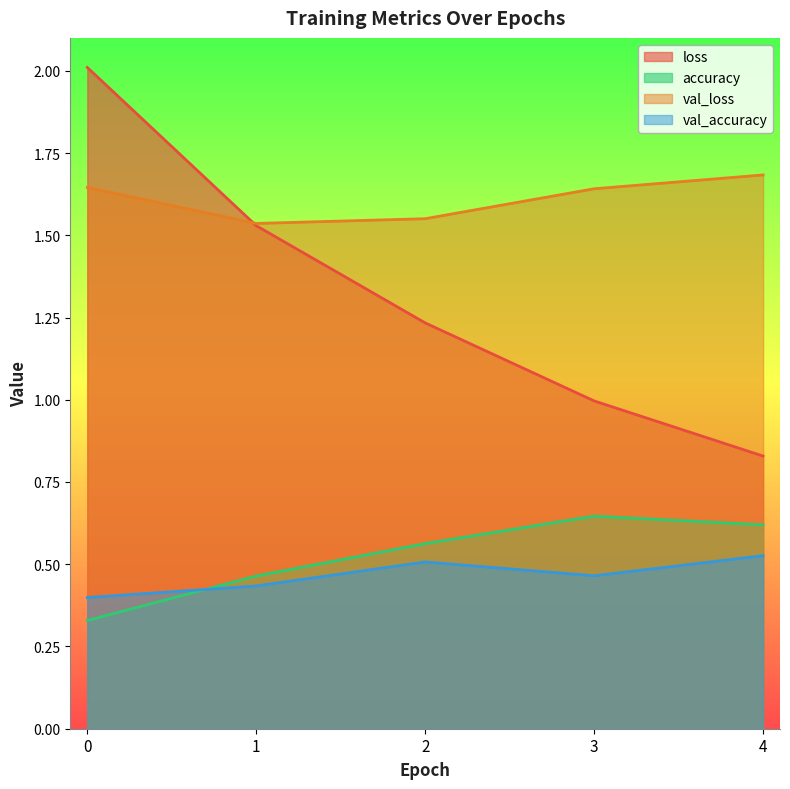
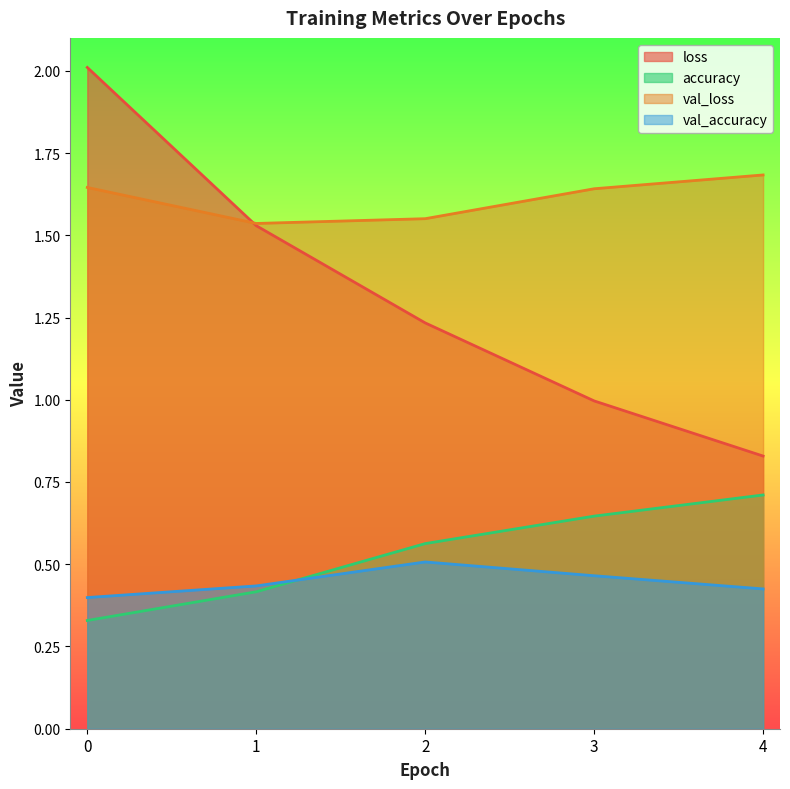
accuracy, 1: 0.46 -> 0.42
accuracy, 4: 0.62 -> 0.71
val_accuracy, 4: 0.53 -> 0.42
